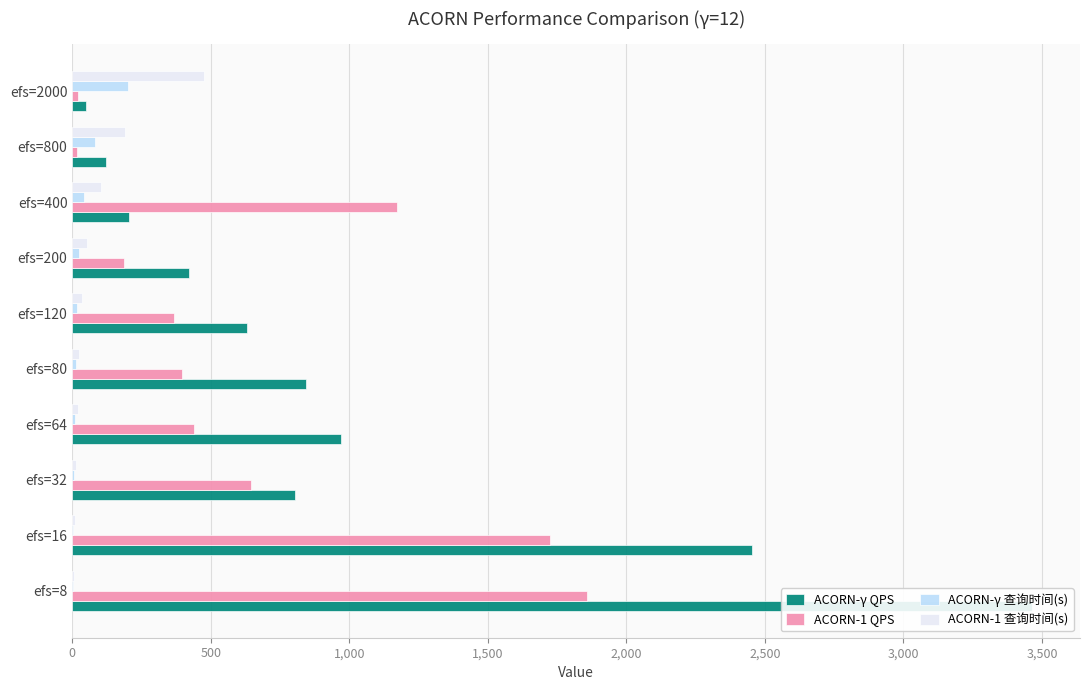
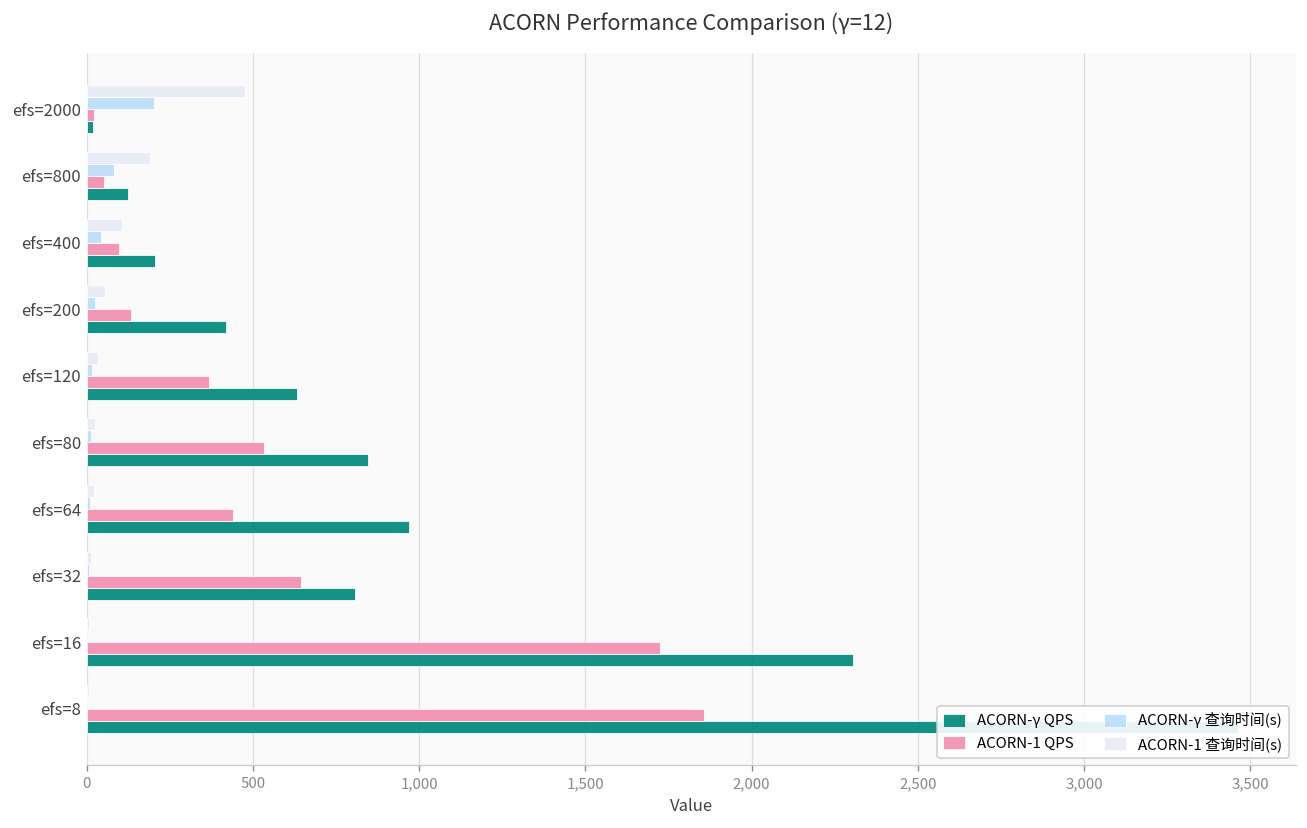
ACORN-γ QPS, efs=2000: 50 -> 20
ACORN-1 QPS, efs=800: 20 -> 50
ACORN-1 QPS, efs=400: 1,170 -> 100
ACORN-1 QPS, efs=200: 180 -> 130
ACORN-1 QPS, efs=80: 400 -> 530
ACORN-γ QPS, efs=16: 2,450 -> 2,310
